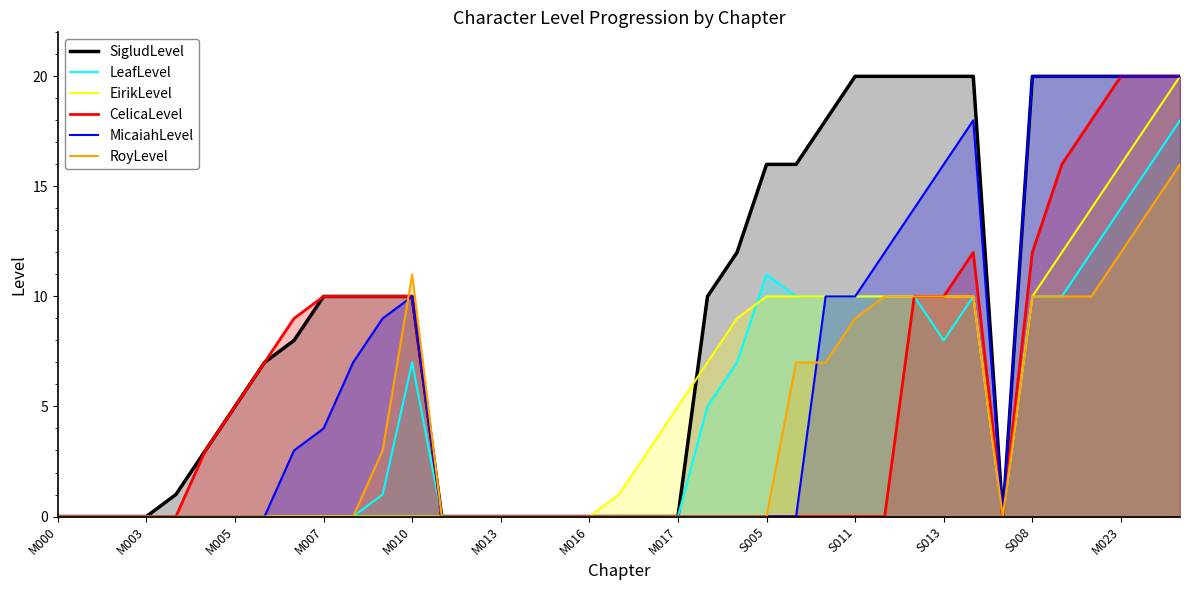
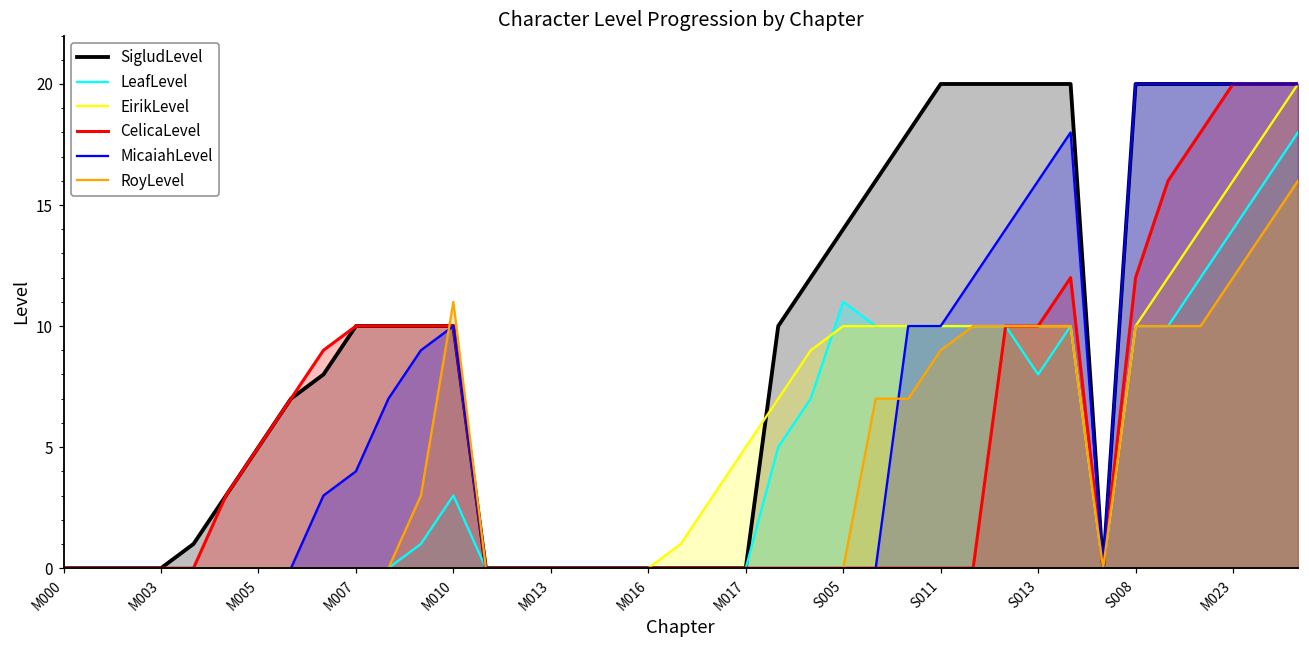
LeafLevel, M010: 7 -> 3
SigludLevel, S005: 16 -> 14
